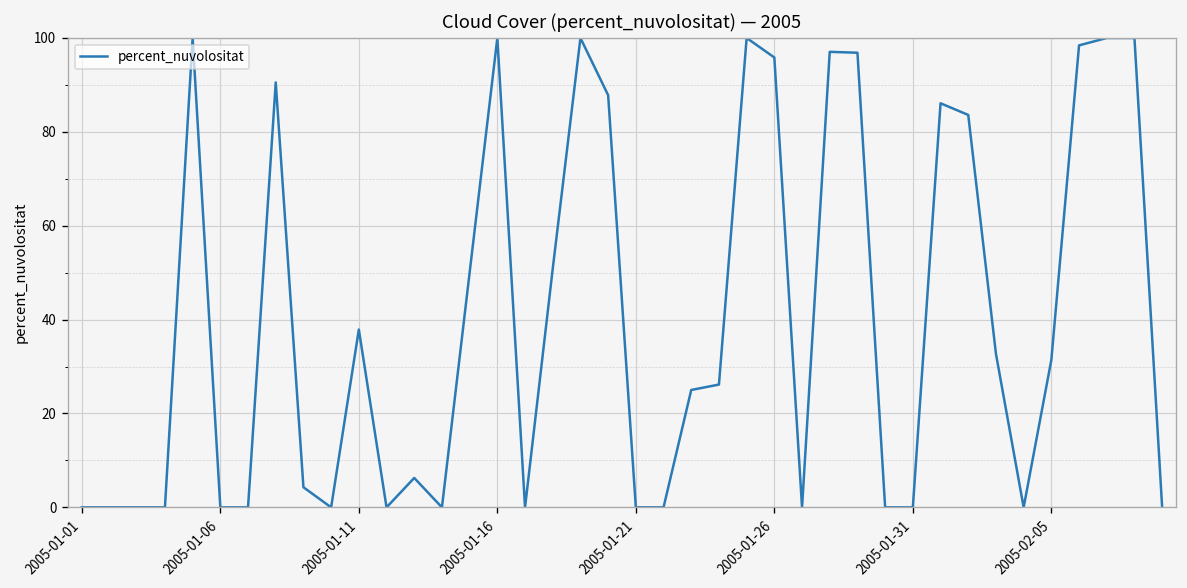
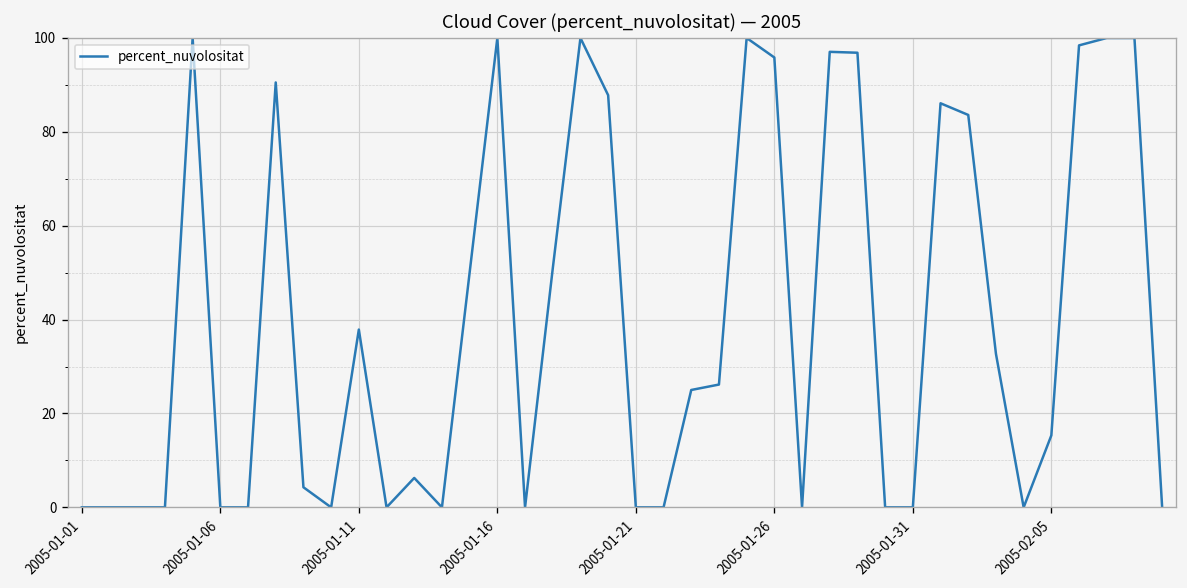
2005-02-05: 31 -> 15
